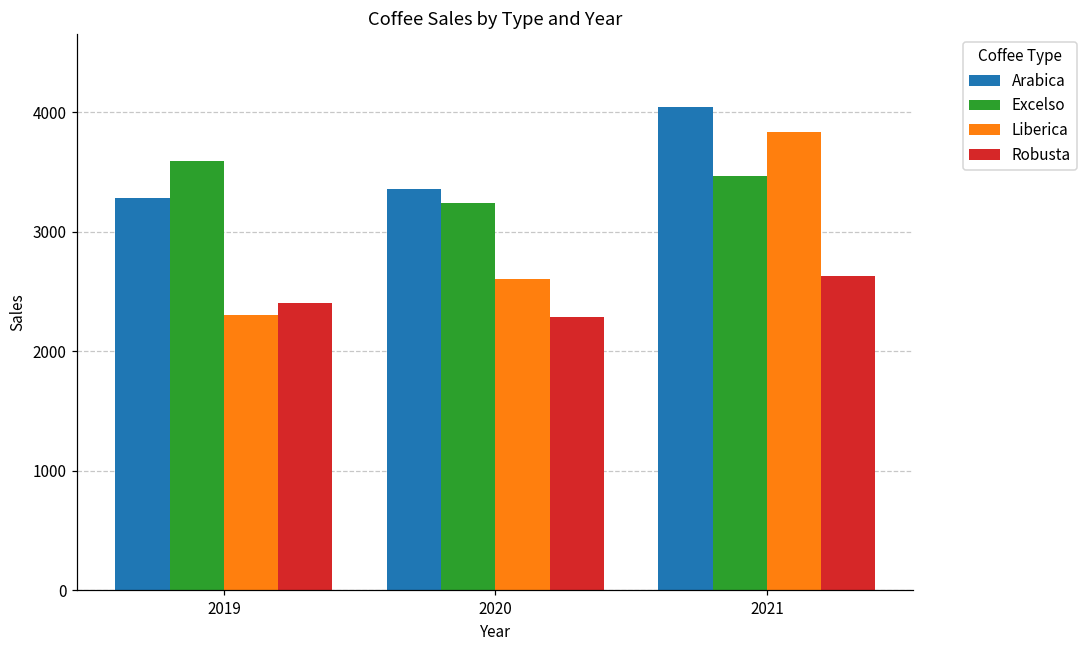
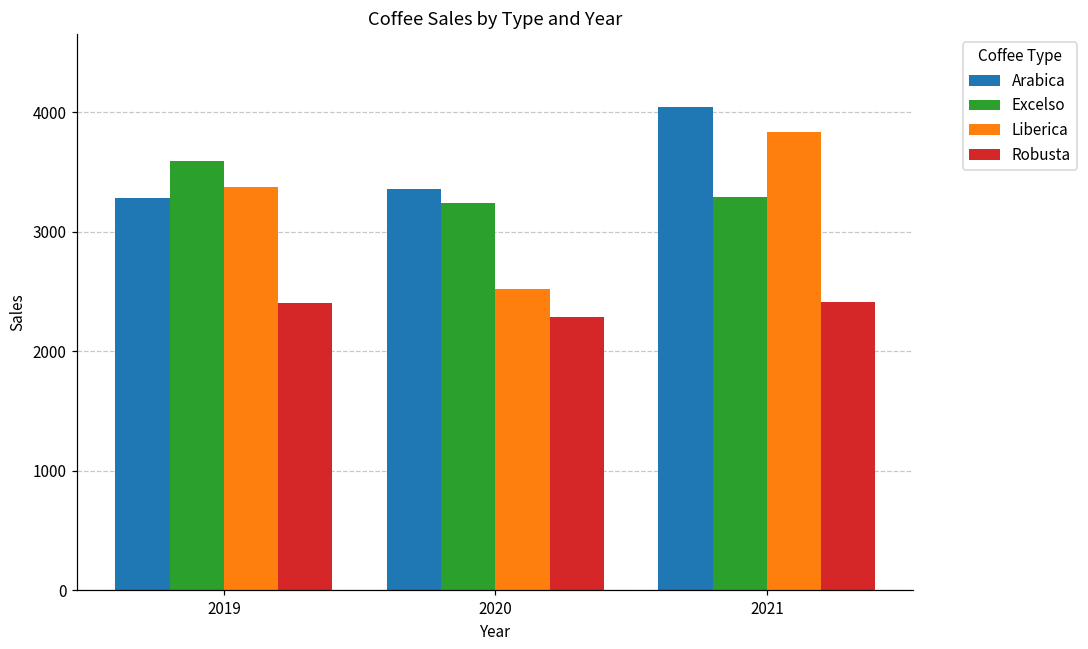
Liberica, 2019: 2310 -> 3380
Liberica, 2020: 2600 -> 2520
Excelso, 2021: 3470 -> 3290
Robusta, 2021: 2630 -> 2410
